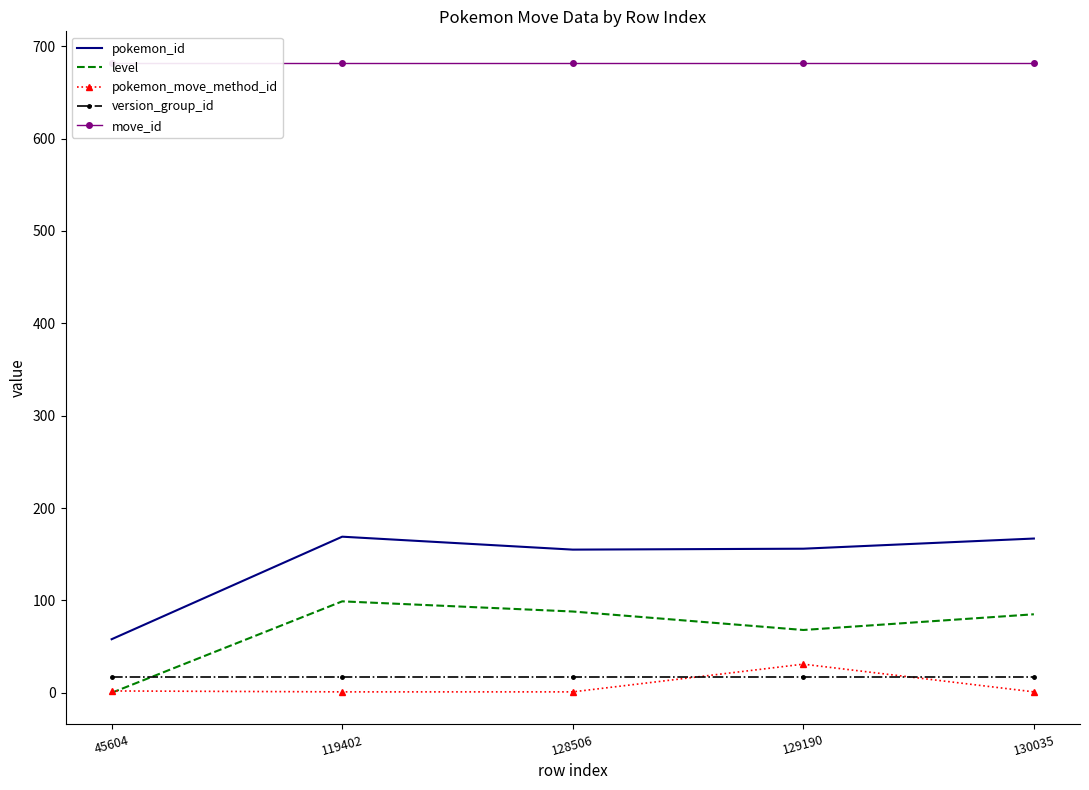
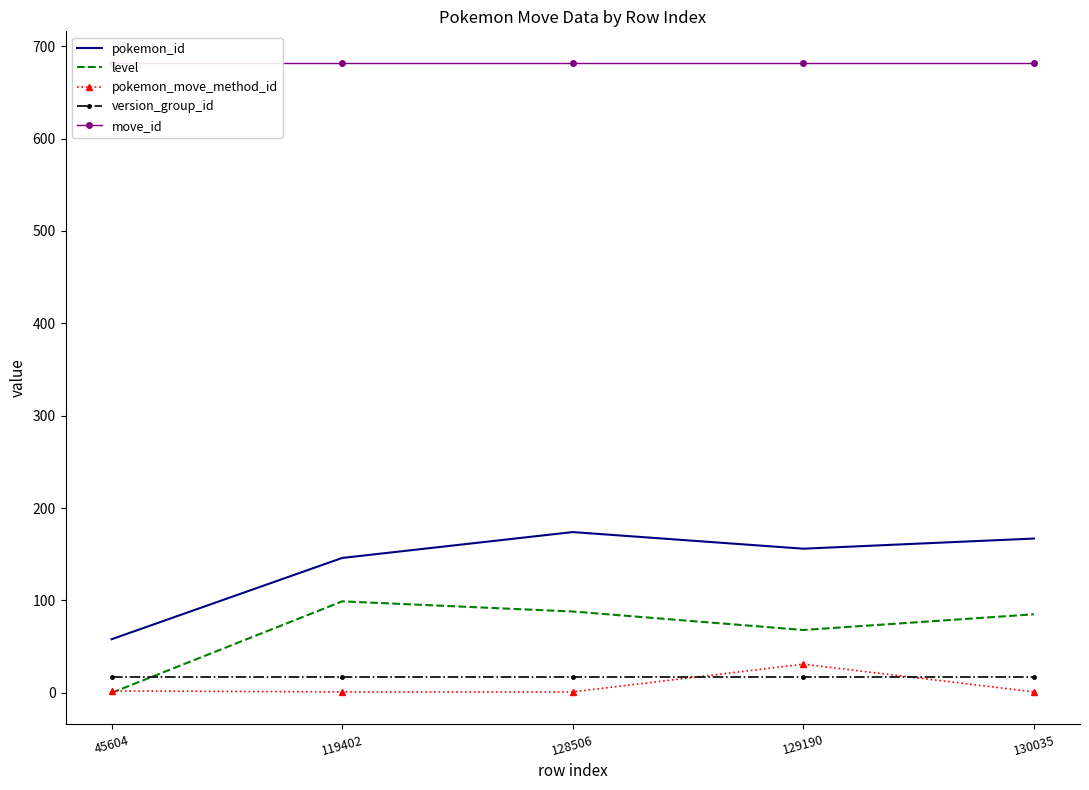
pokemon_id, 119402: 170 -> 150
pokemon_id, 128506: 160 -> 170
